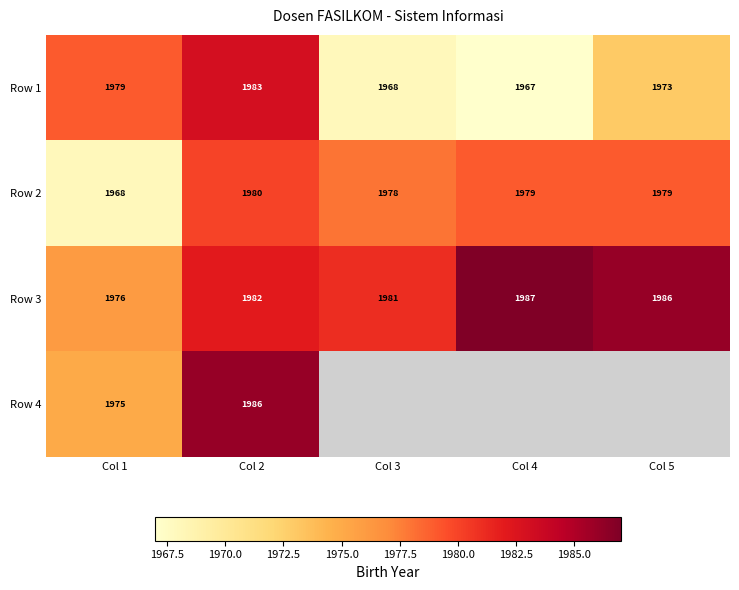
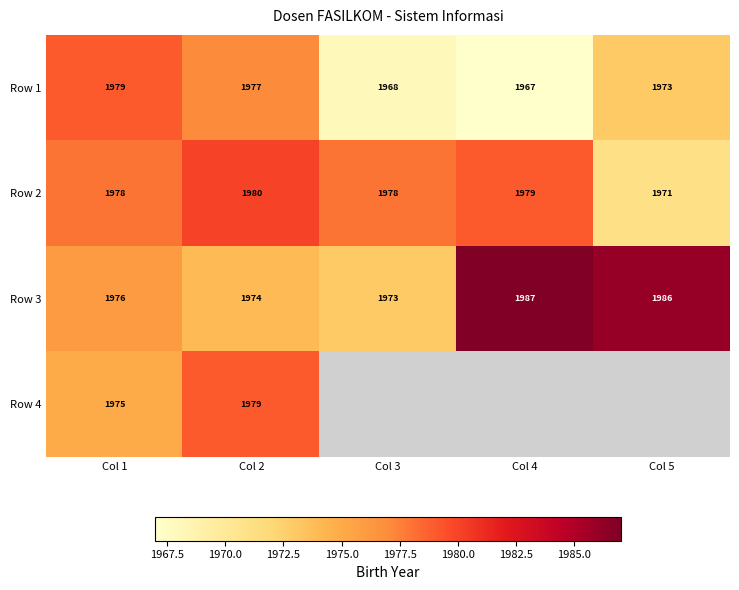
Row 1, Col 2: 1983 -> 1977
Row 2, Col 1: 1968 -> 1978
Row 2, Col 5: 1979 -> 1971
Row 3, Col 2: 1982 -> 1974
Row 3, Col 3: 1981 -> 1973
Row 4, Col 2: 1986 -> 1979
